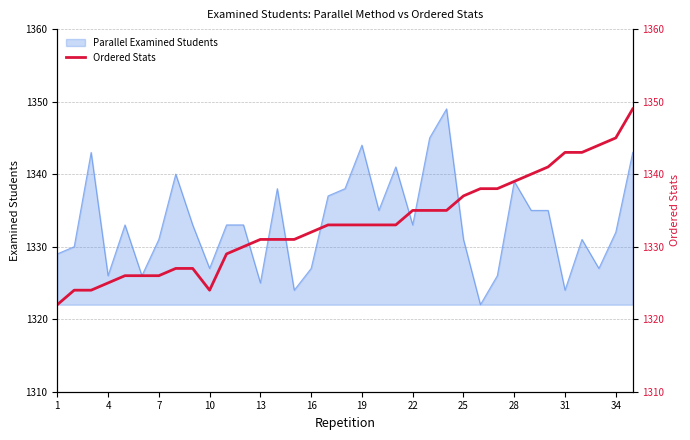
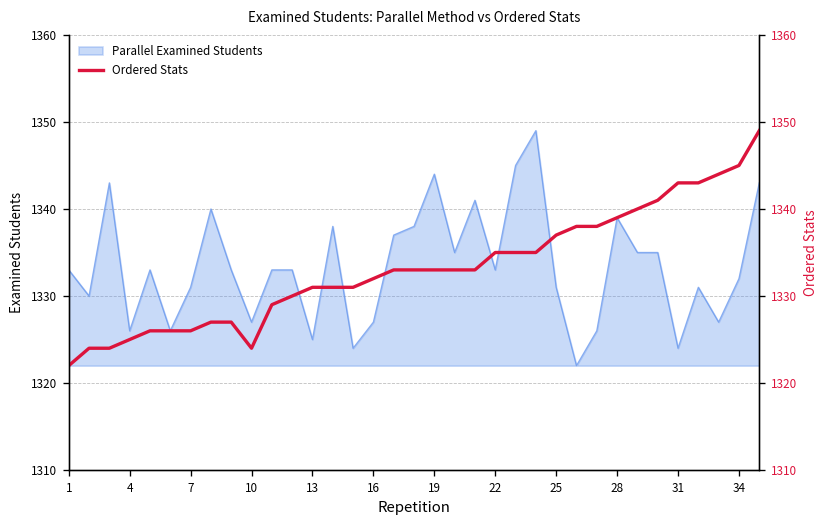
Parallel Examined Students, 1: 1329 -> 1333
